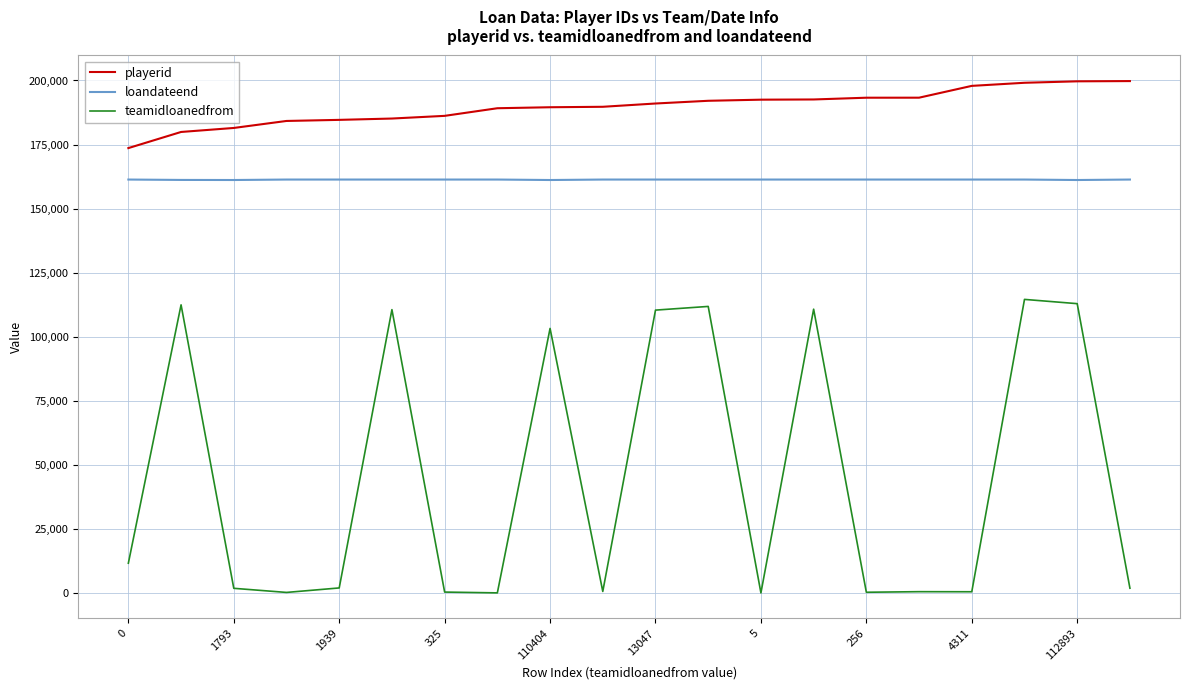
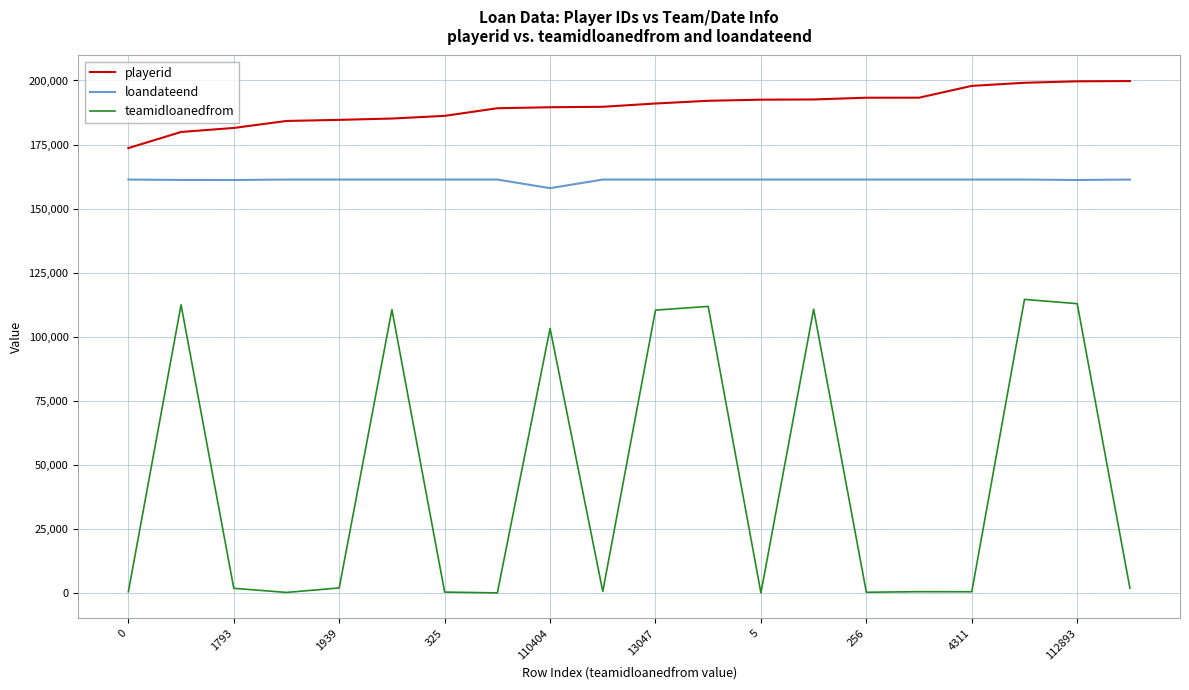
teamidloanedfrom, 0: 12,000 -> 0
loandateend, 110404: 161,000 -> 158,000
